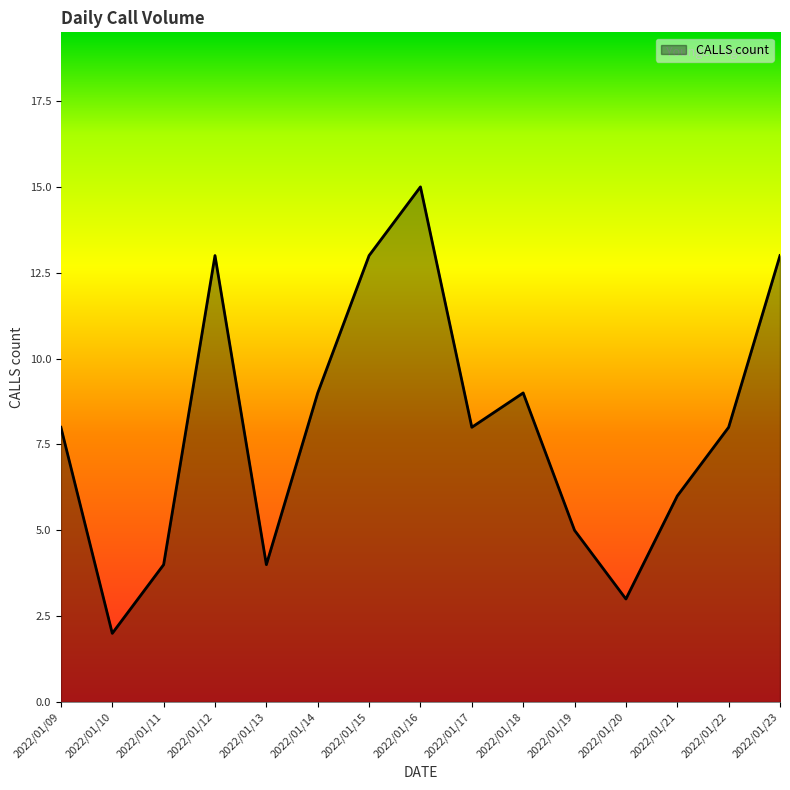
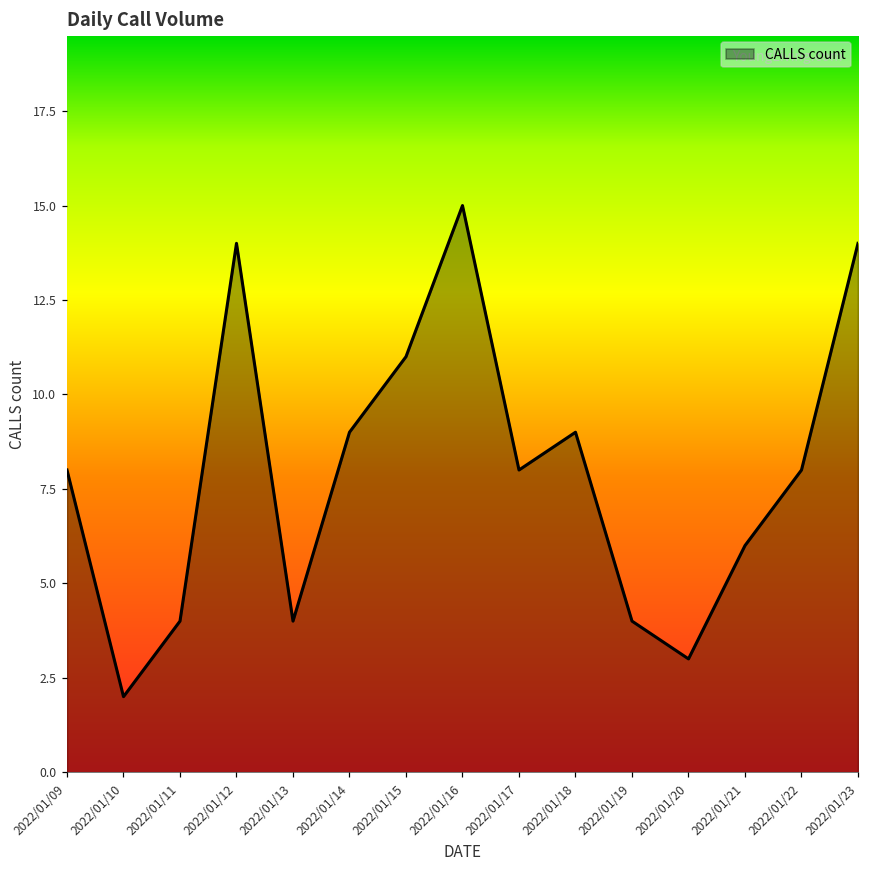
2022/01/12: 13 -> 14
2022/01/15: 13 -> 11
2022/01/19: 5 -> 4
2022/01/23: 13 -> 14
